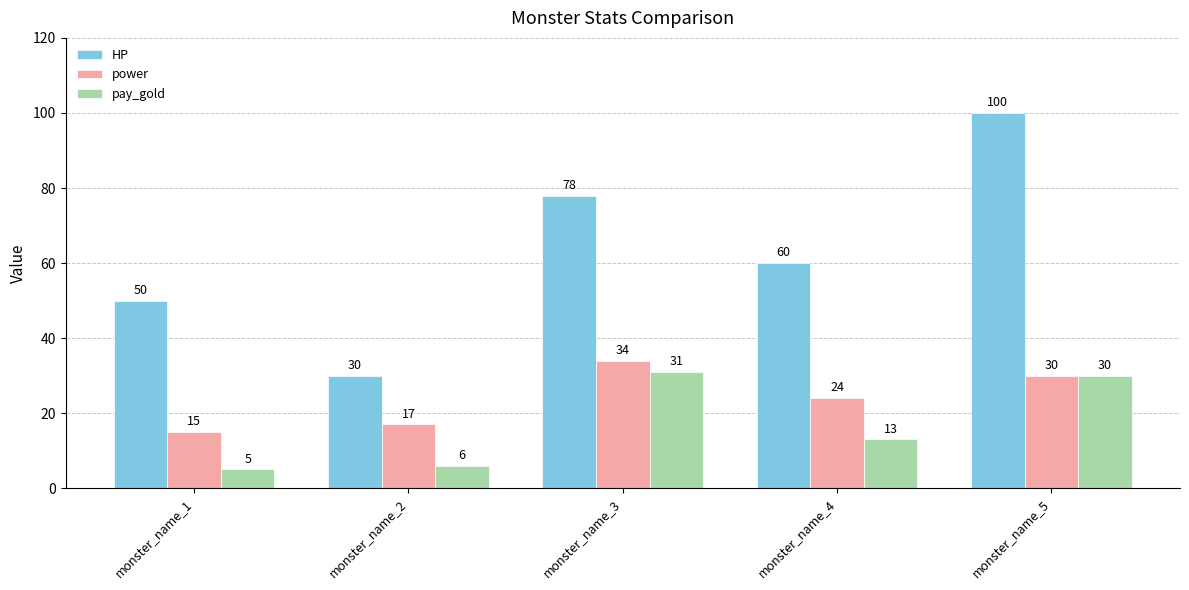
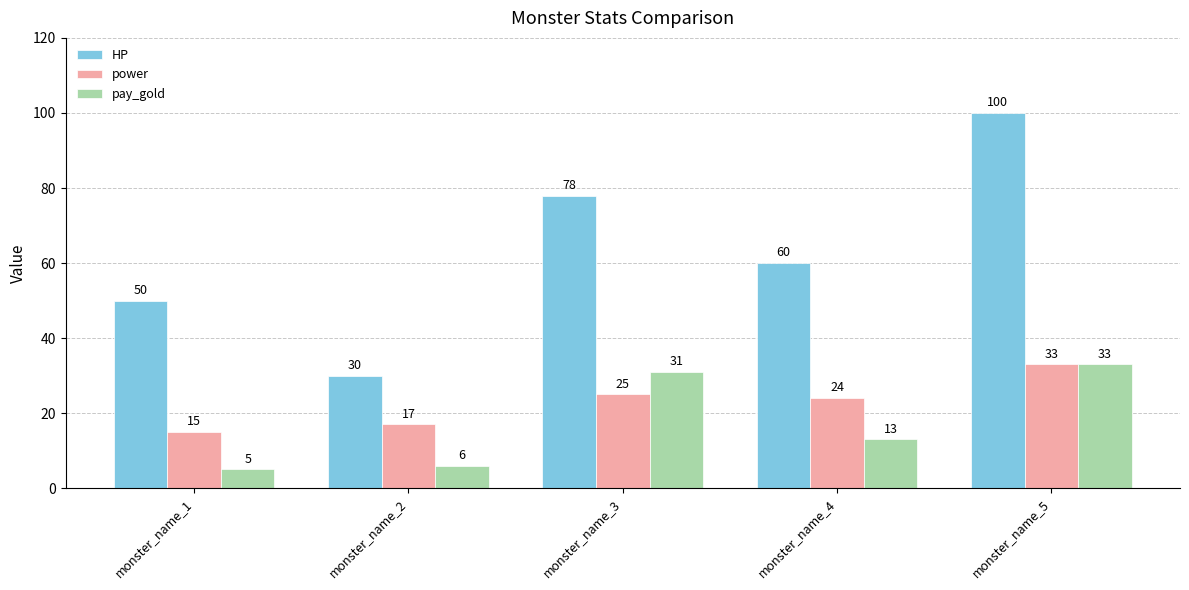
power, monster_name_3: 34 -> 25
power, monster_name_5: 30 -> 33
pay_gold, monster_name_5: 30 -> 33
